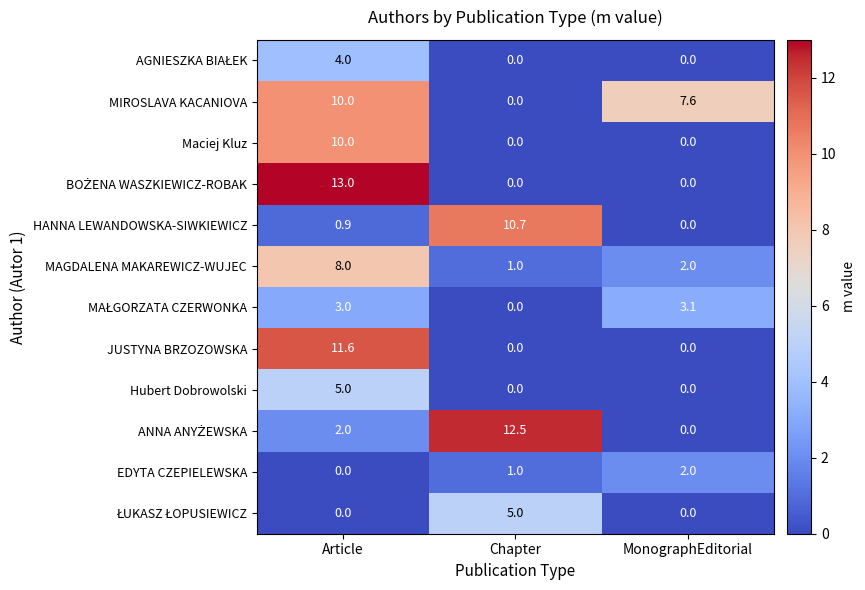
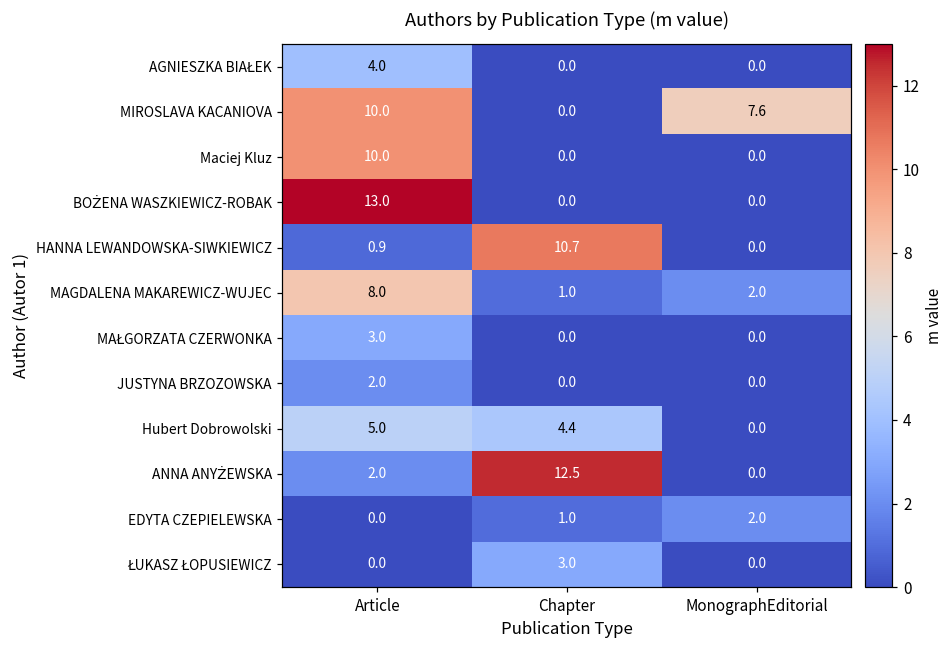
MAŁGORZATA CZERWONKA, MonographEditorial: 3.1 -> 0.0
JUSTYNA BRZOZOWSKA, Article: 11.6 -> 2.0
Hubert Dobrowolski, Chapter: 0.0 -> 4.4
ŁUKASZ ŁOPUSIEWICZ, Chapter: 5.0 -> 3.0
